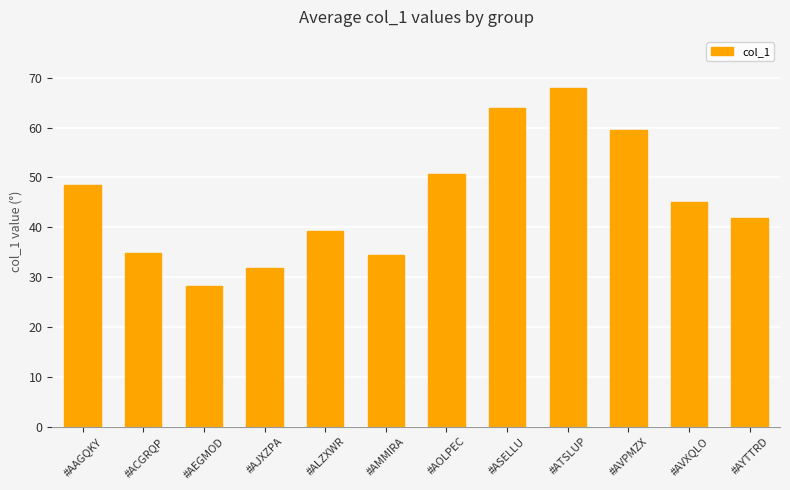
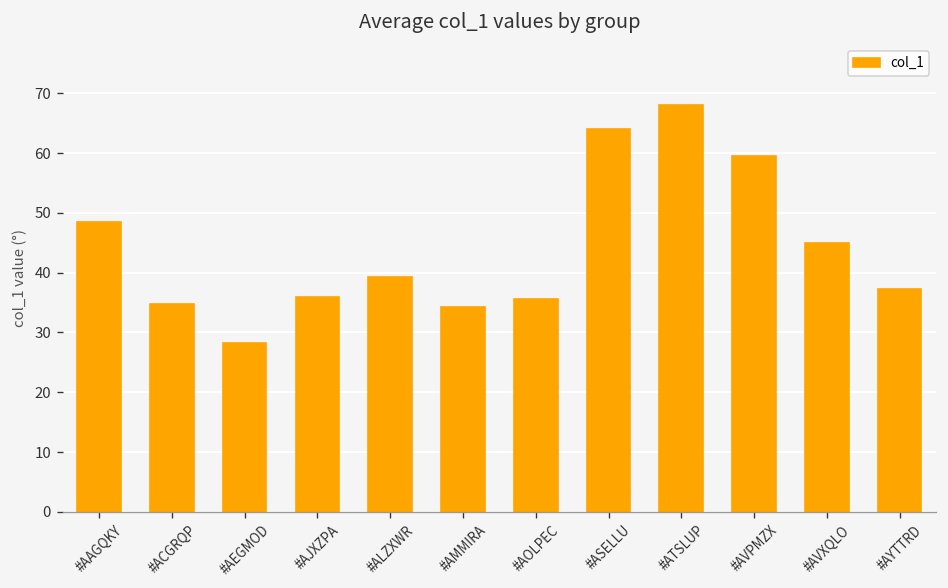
#AJXZPA: 32 -> 36
#AOLPEC: 51 -> 36
#AYTTRD: 42 -> 37
